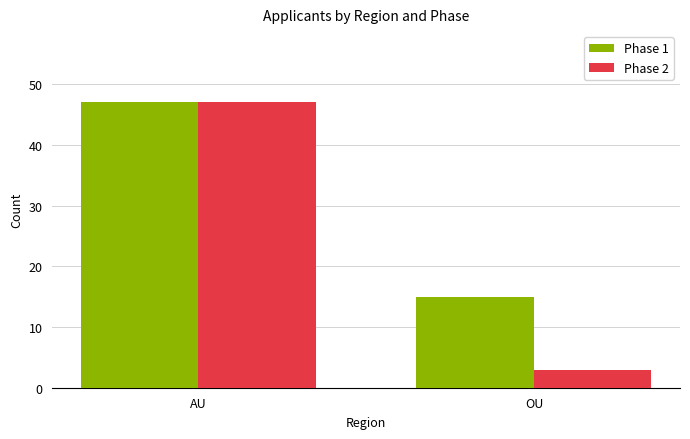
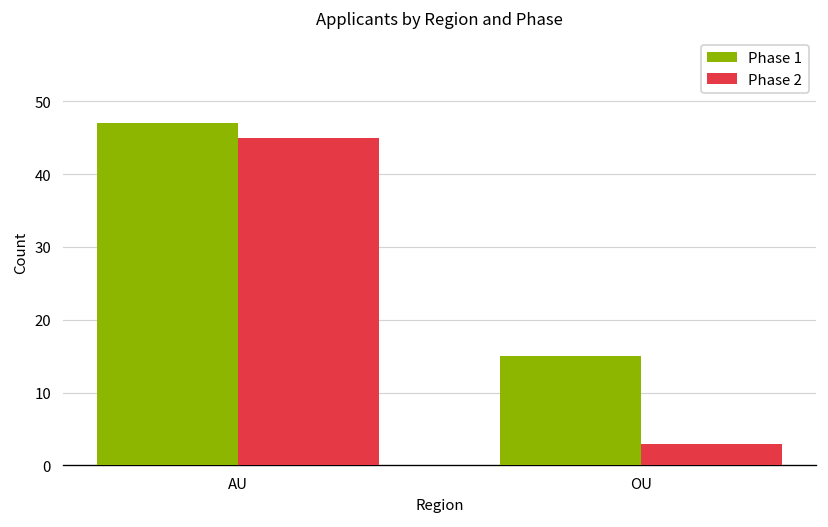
Phase 2, AU: 47 -> 45
